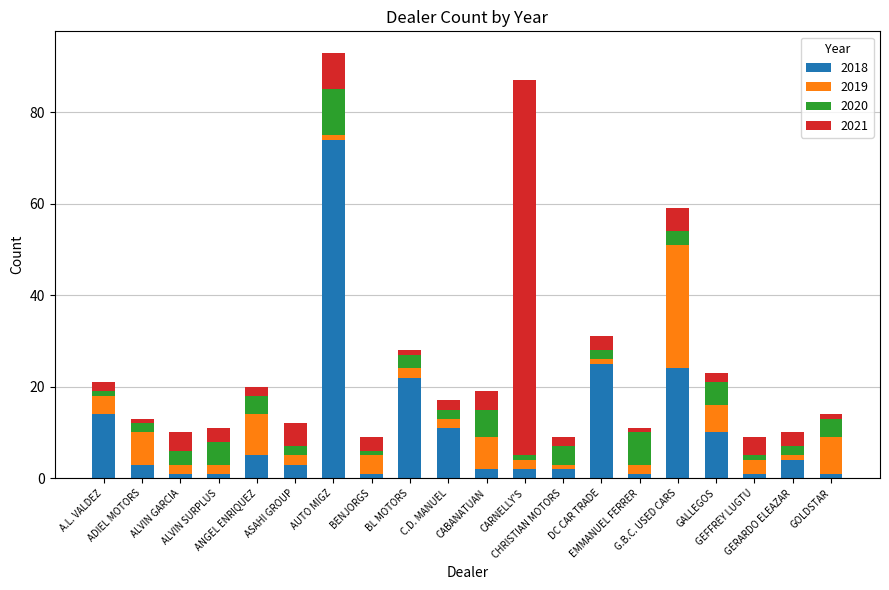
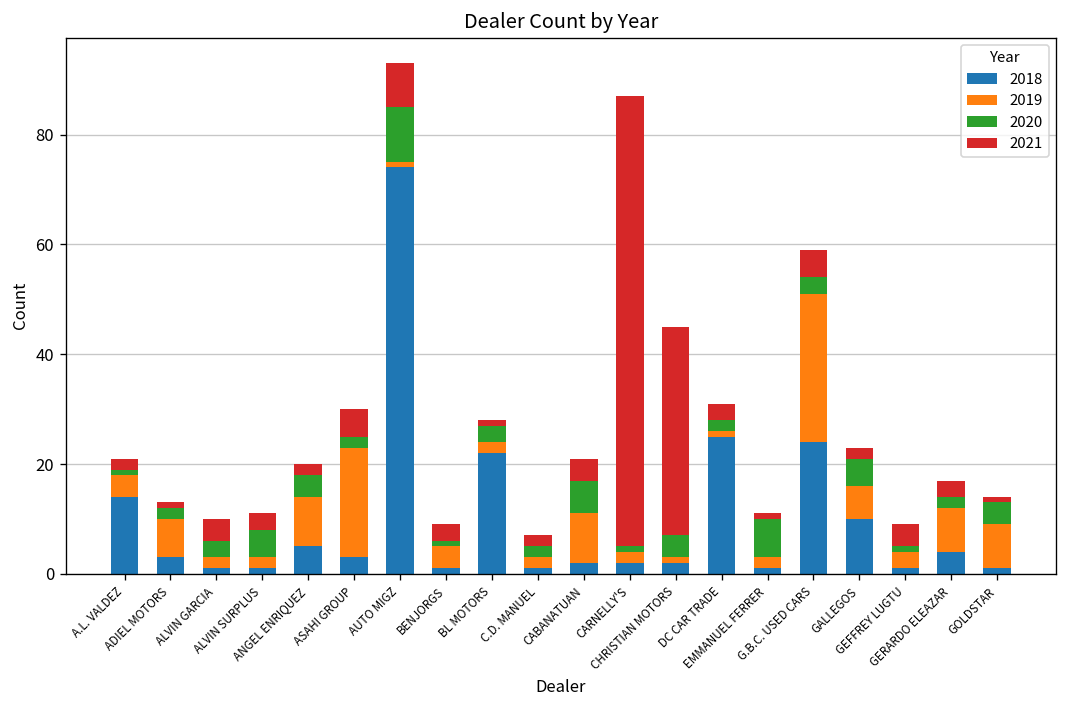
2019, ASAHI GROUP: 2 -> 20
2018, C.D. MANUEL: 11 -> 1
2019, CABANATUAN: 7 -> 9
2021, CHRISTIAN MOTORS: 2 -> 38
2019, GERARDO ELEAZAR: 1 -> 8
